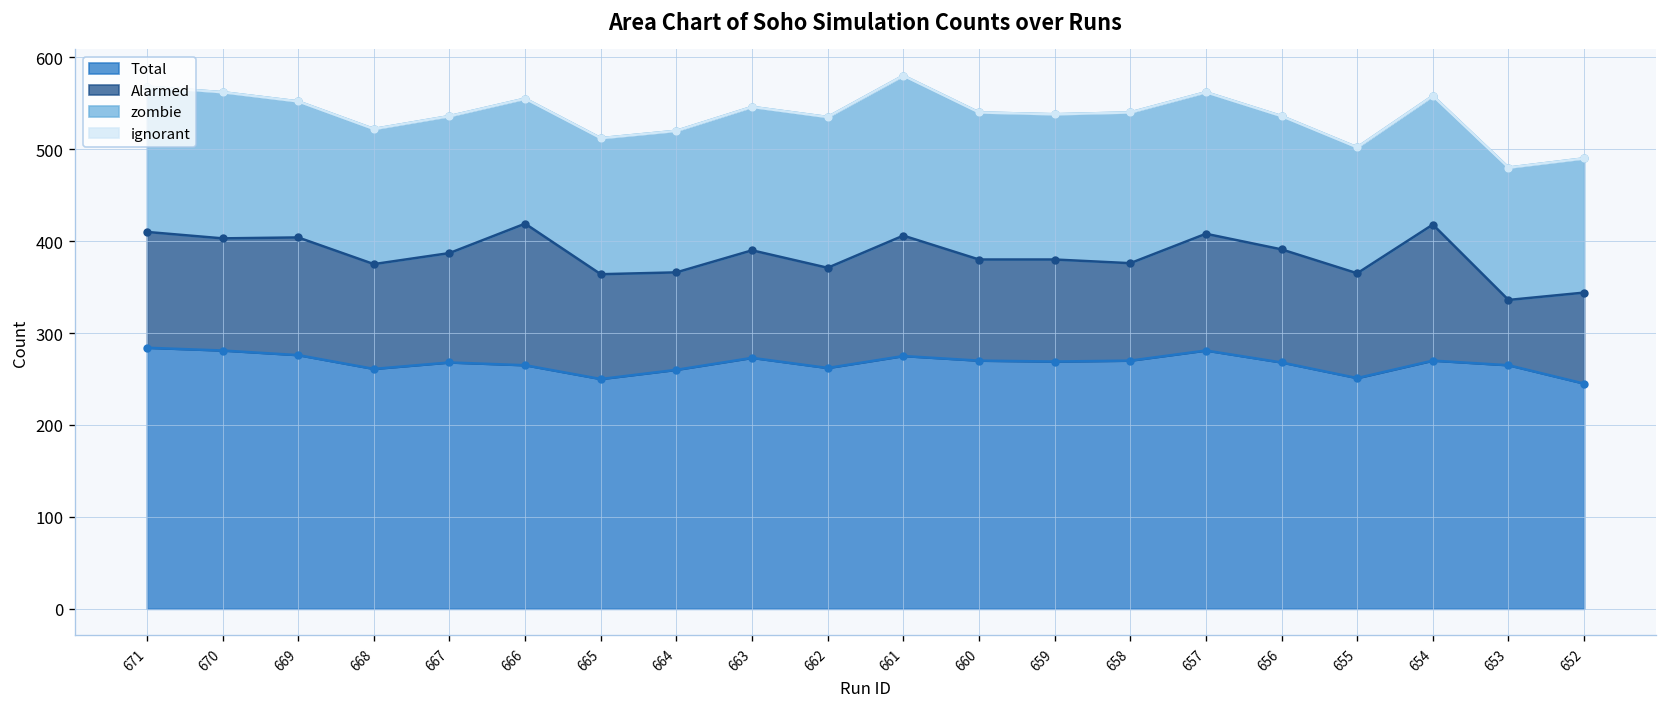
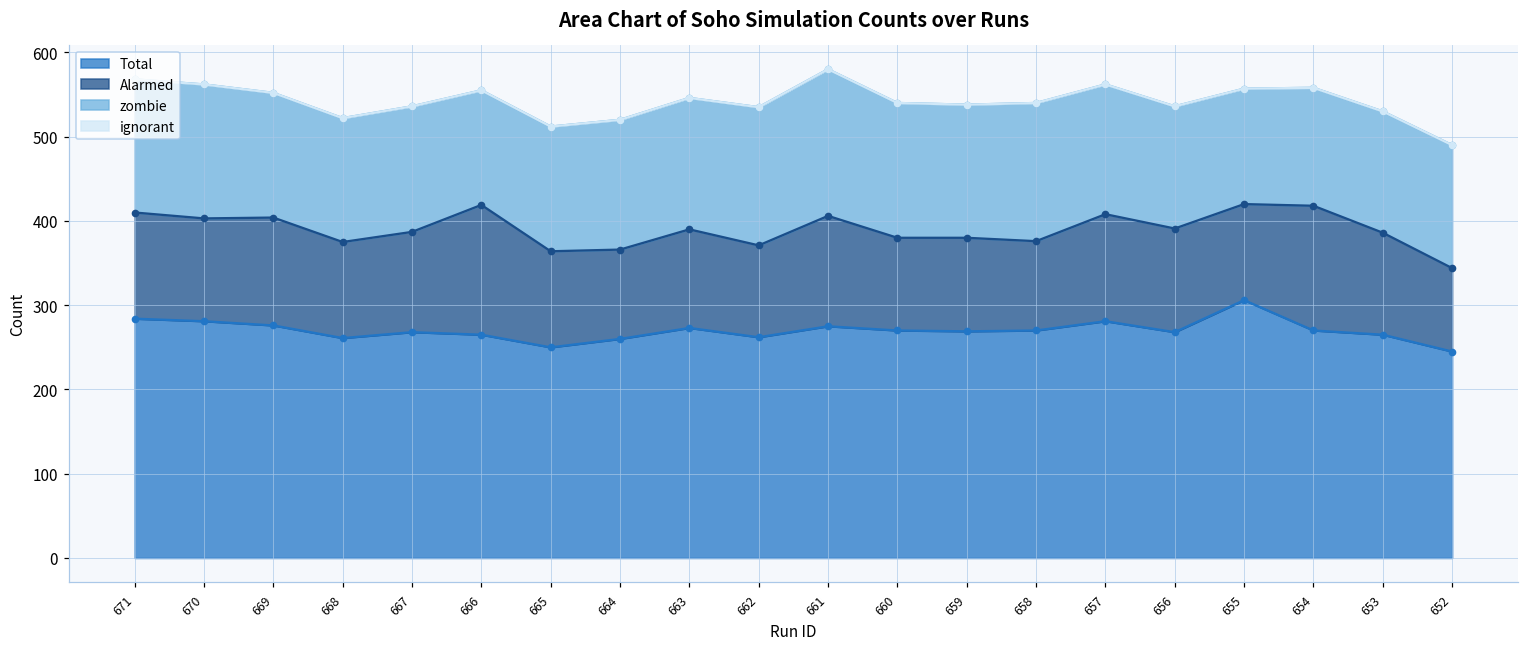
Total, 655: 250 -> 310
Alarmed, 653: 70 -> 120
